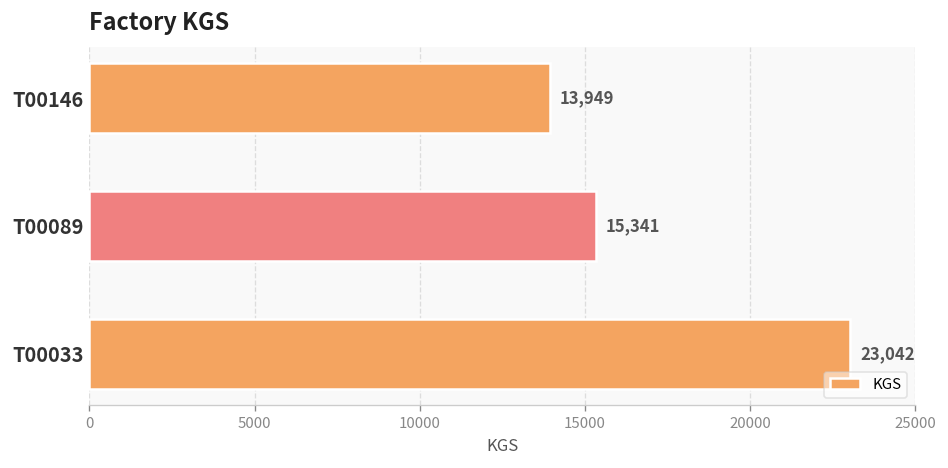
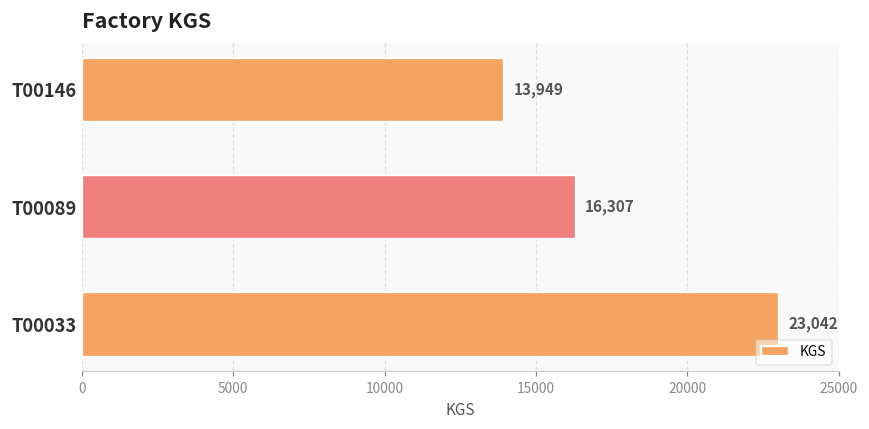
T00089: 15,341 -> 16,307
